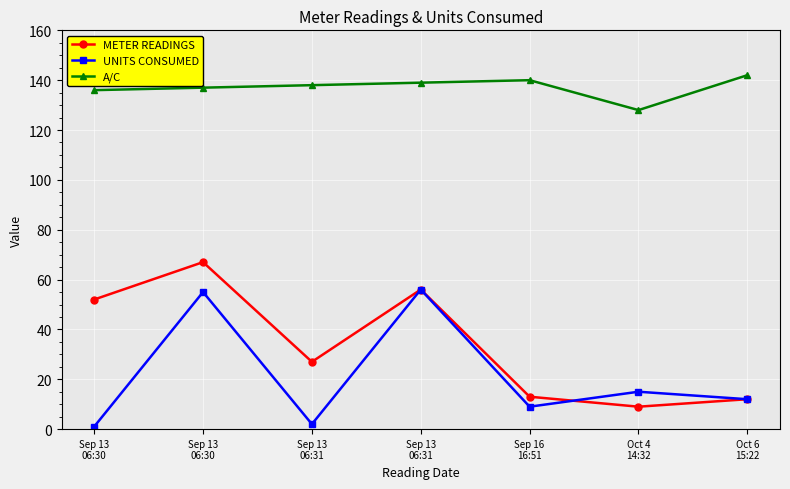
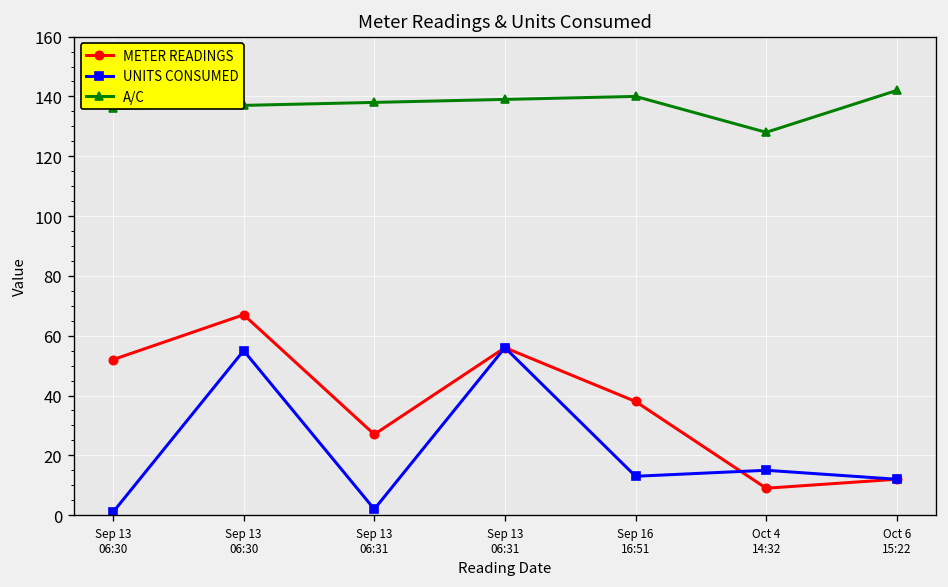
METER READINGS, Sep 16 16:51: 13 -> 38
UNITS CONSUMED, Sep 16 16:51: 9 -> 13
